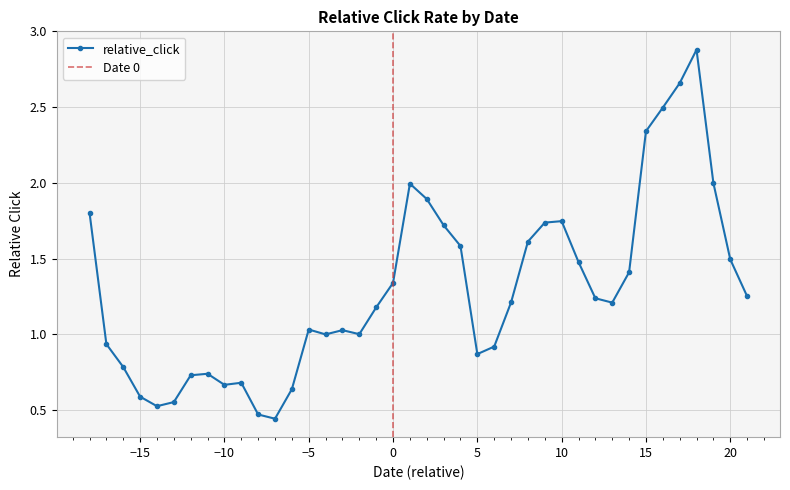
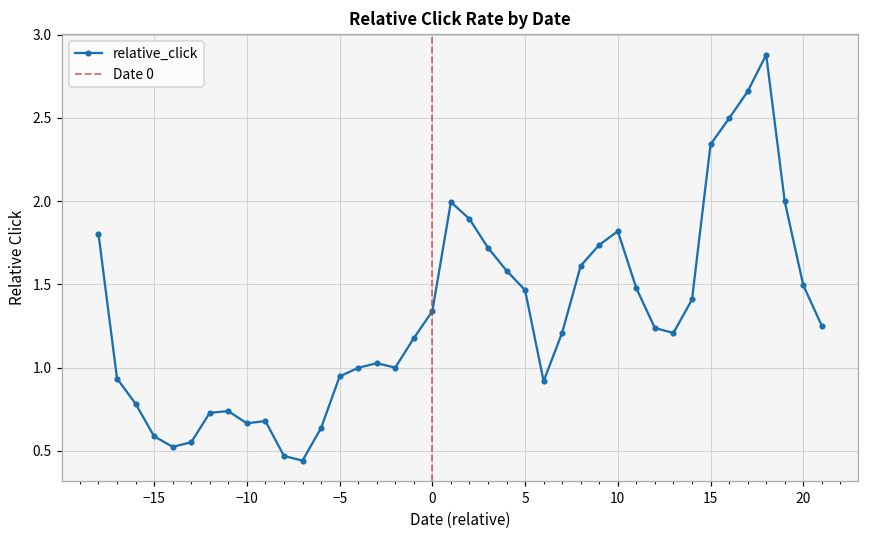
−5: 1.03 -> 0.95
5: 0.87 -> 1.47
10: 1.75 -> 1.82
